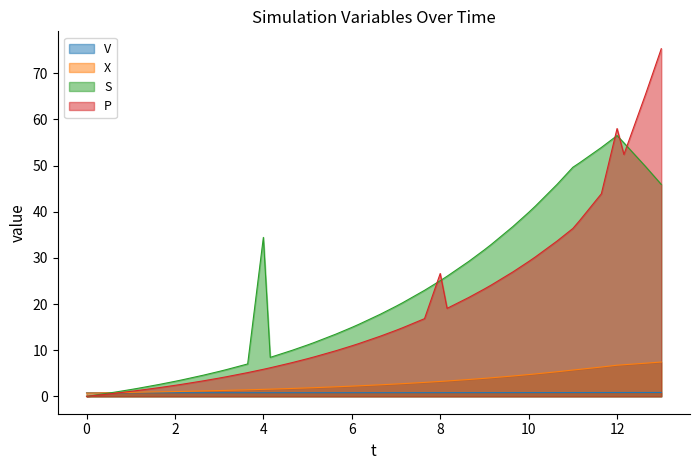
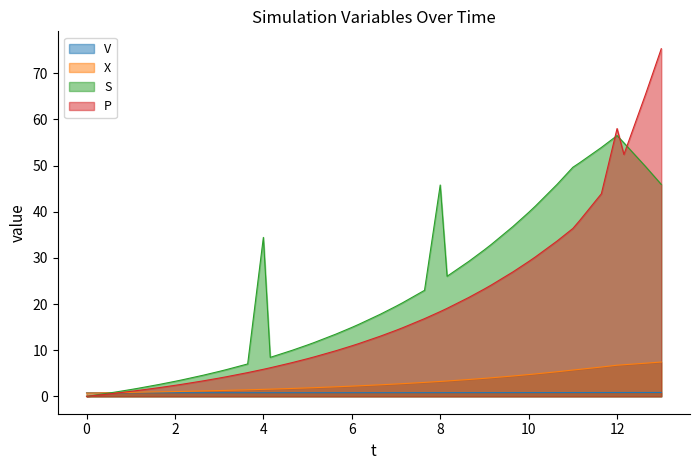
S, 8: 25 -> 46
P, 8: 27 -> 18
